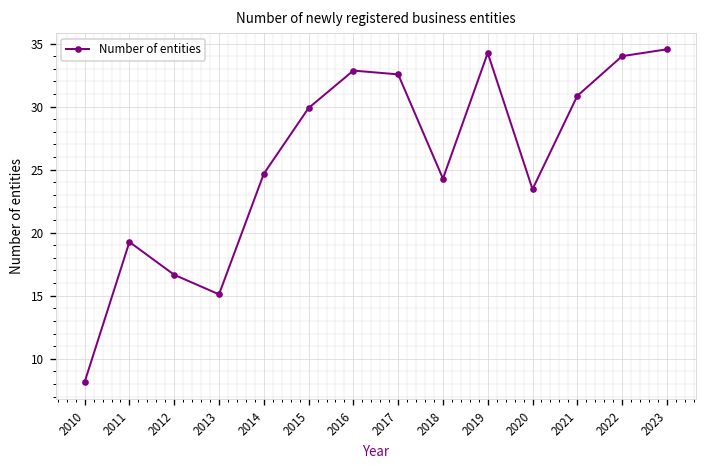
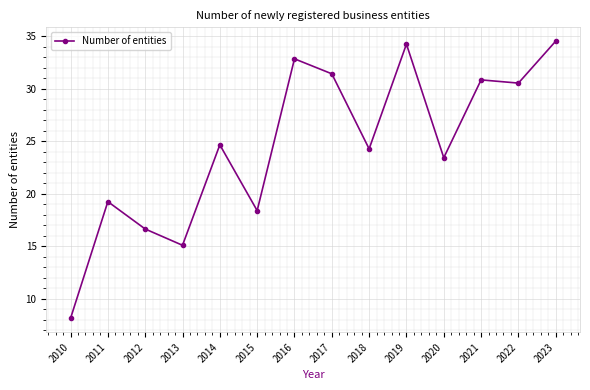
2015: 29.9 -> 18.4
2017: 32.6 -> 31.4
2022: 34.0 -> 30.5
